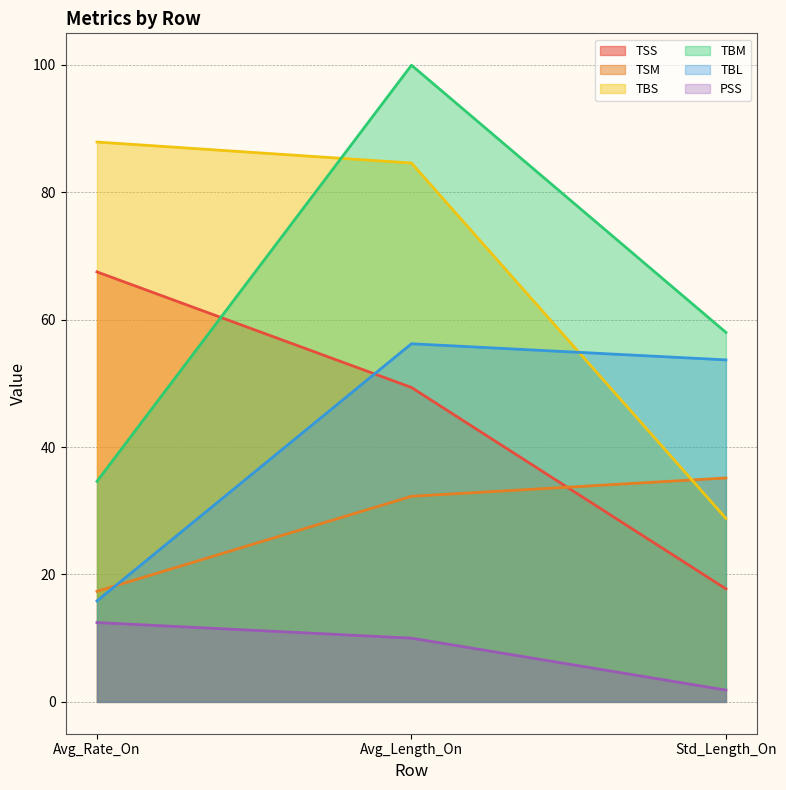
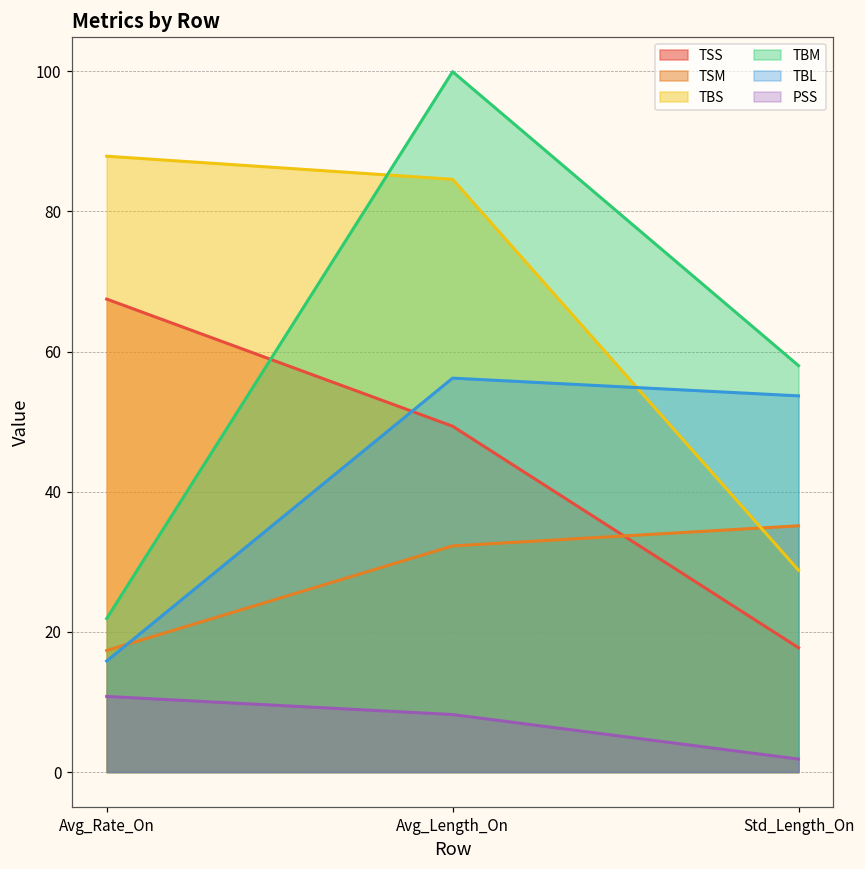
TBM, Avg_Rate_On: 35 -> 22
PSS, Avg_Rate_On: 12 -> 11
PSS, Avg_Length_On: 10 -> 8
